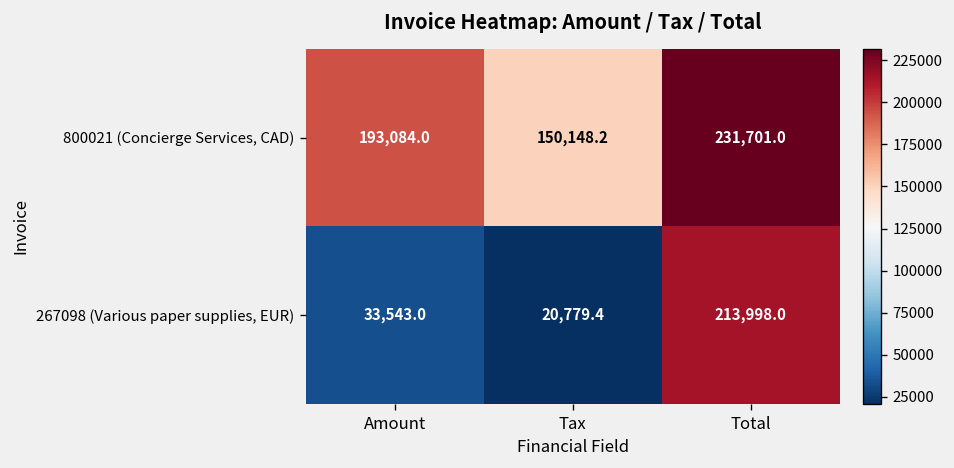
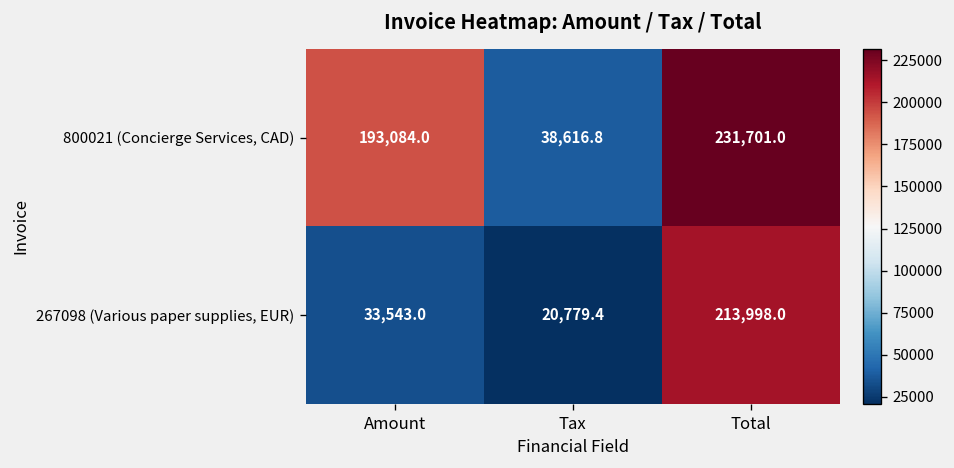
800021 (Concierge Services, CAD), Tax: 150,148.2 -> 38,616.8
